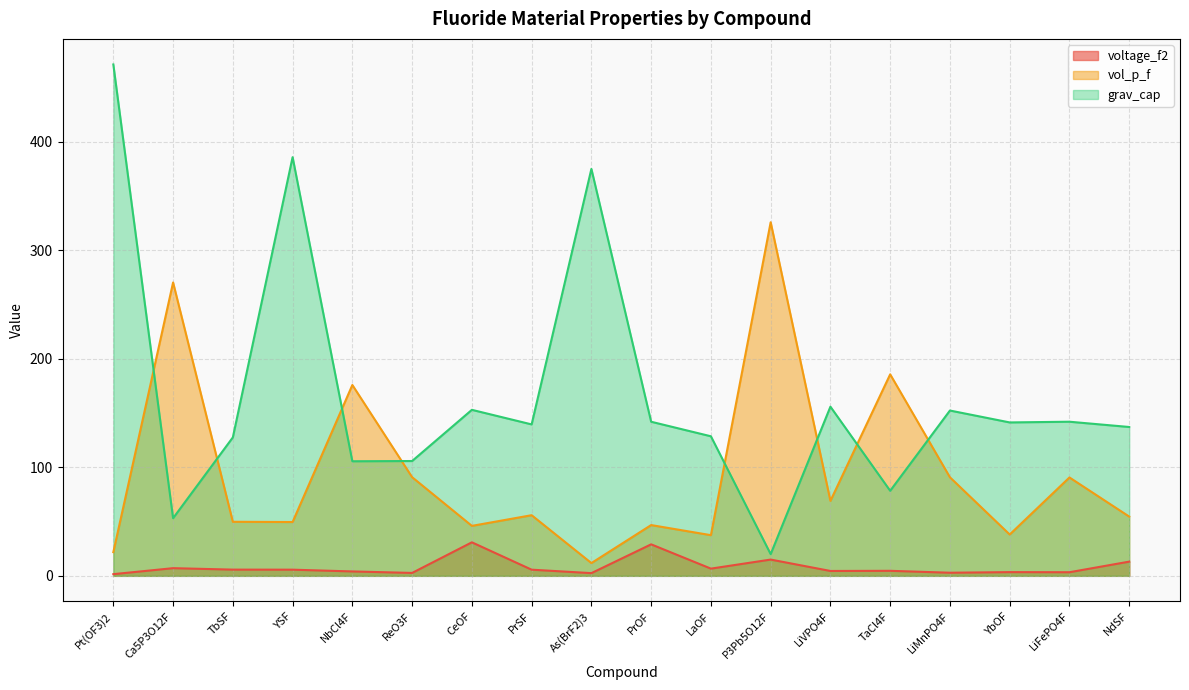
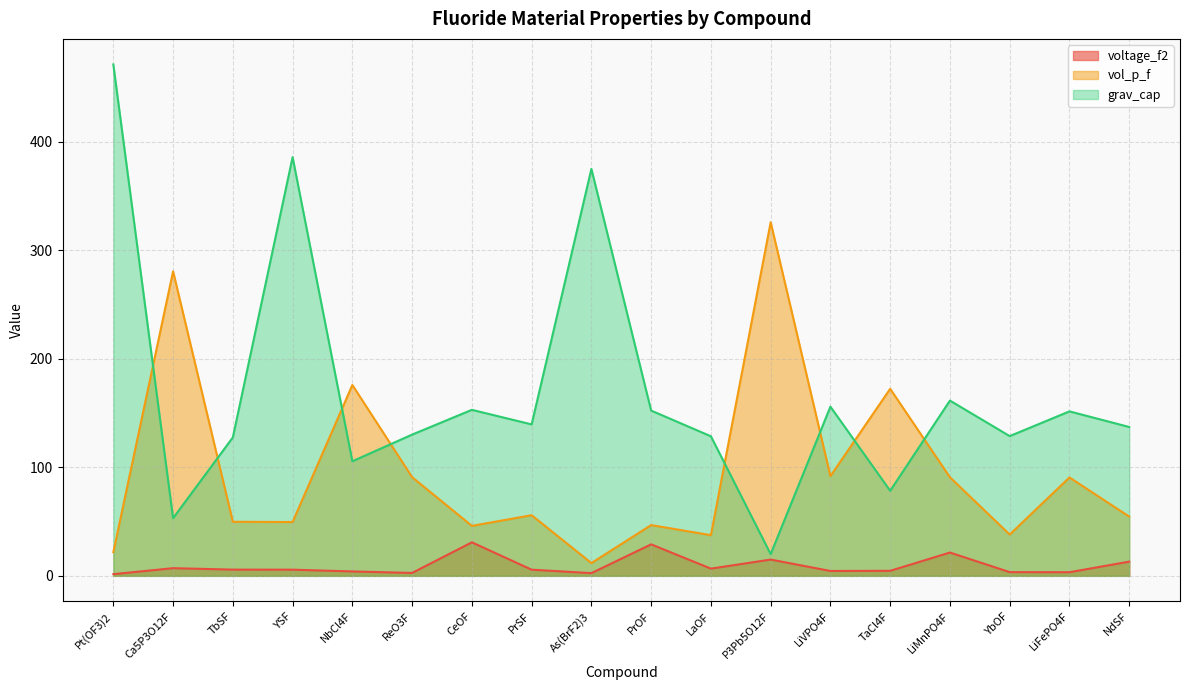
vol_p_f, Ca5P3O12F: 270 -> 281
grav_cap, ReO3F: 106 -> 130
grav_cap, PrOF: 142 -> 152
vol_p_f, LiVPO4F: 69 -> 92
vol_p_f, TaCl4F: 186 -> 172
voltage_f2, LiMnPO4F: 3 -> 21
grav_cap, LiMnPO4F: 152 -> 162
grav_cap, YbOF: 141 -> 129
grav_cap, LiFePO4F: 142 -> 152
